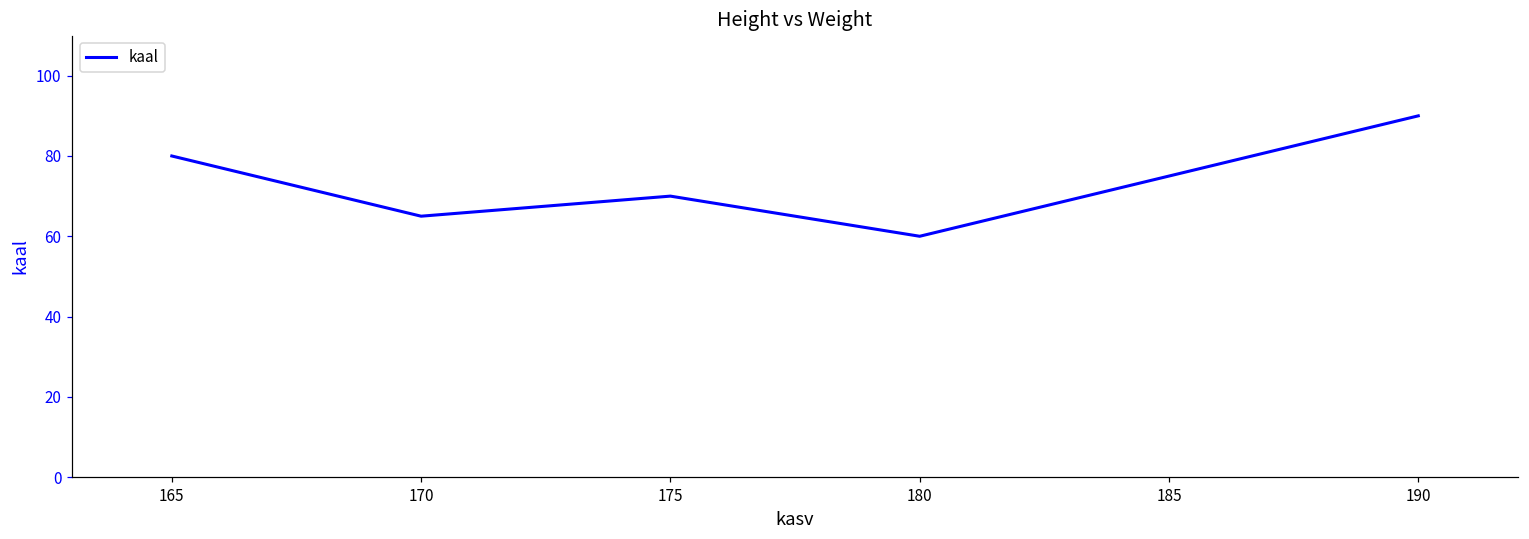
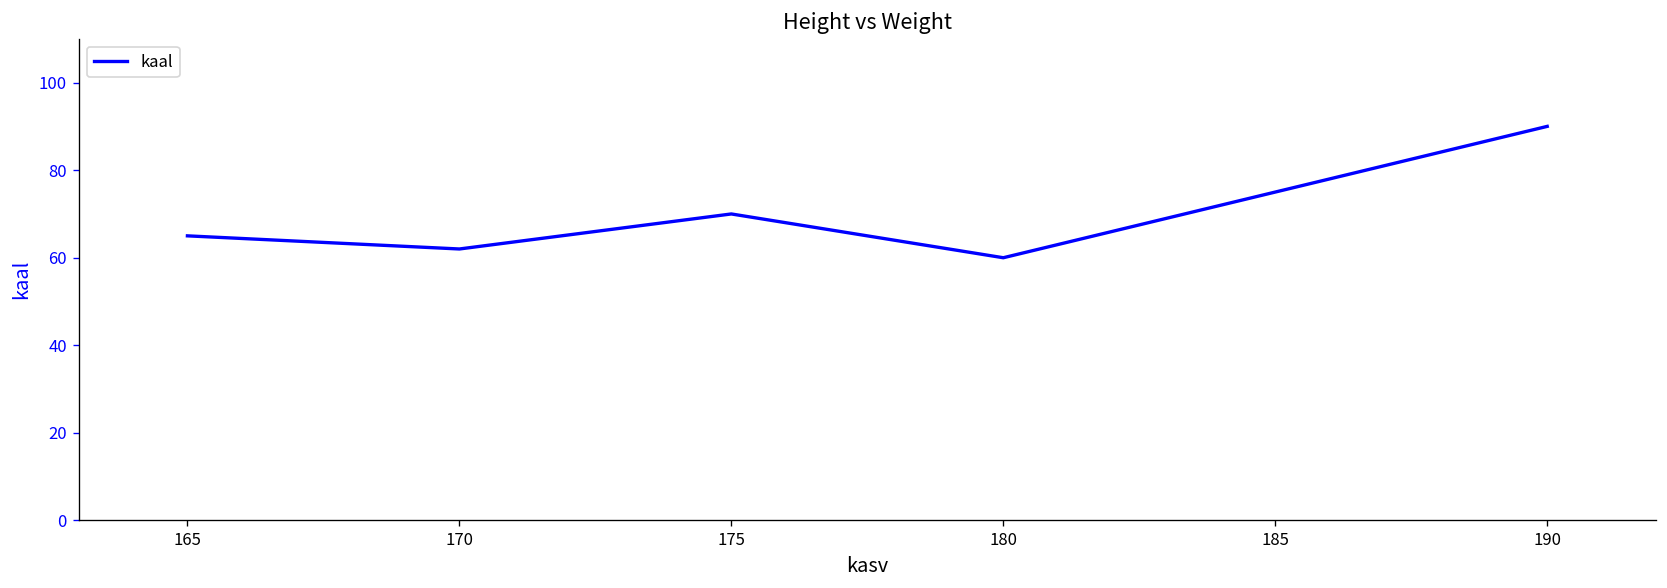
165: 80 -> 65
170: 65 -> 62
